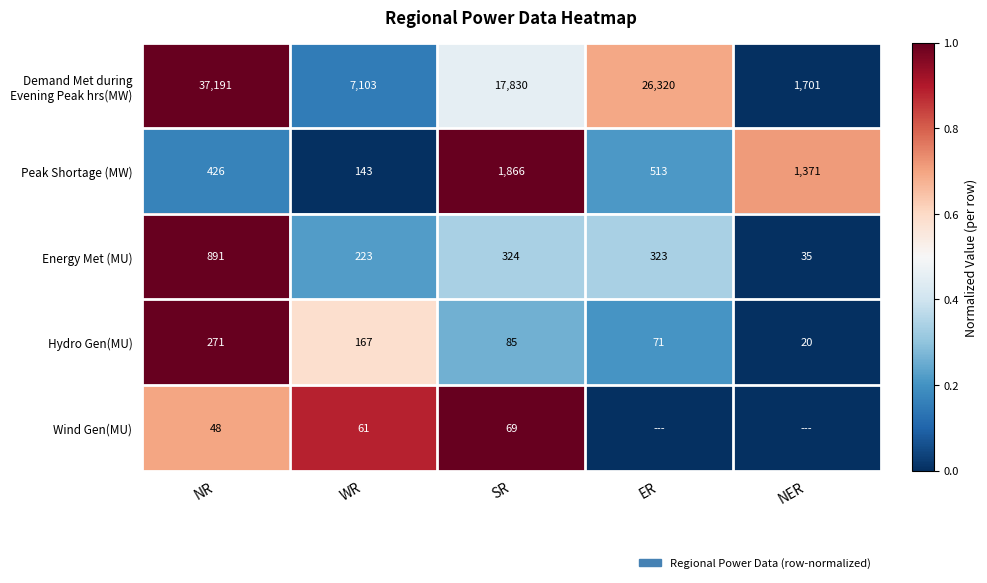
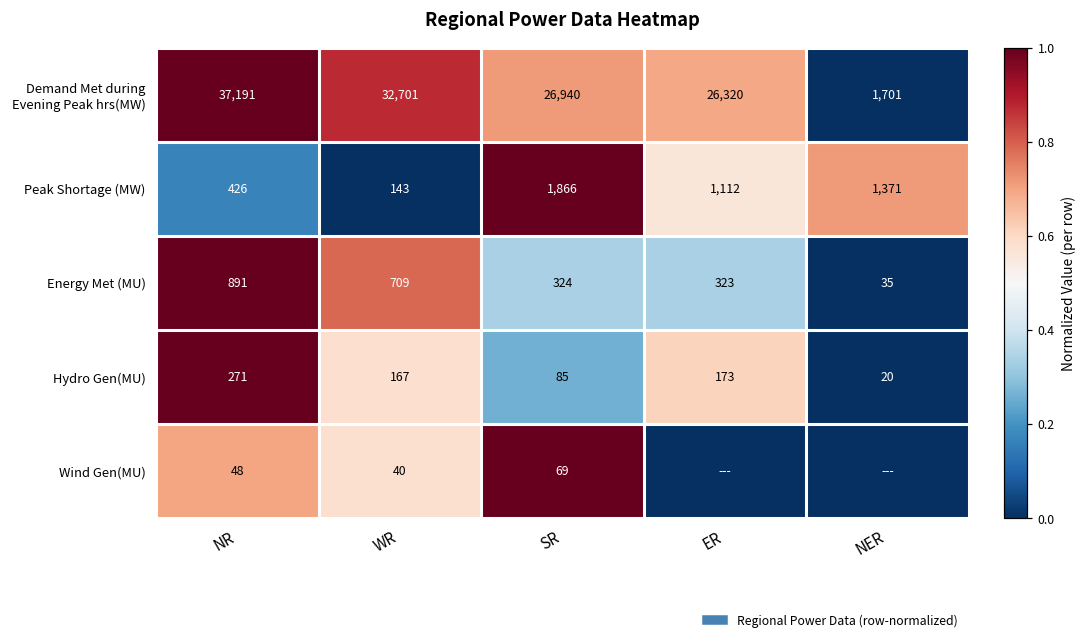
Demand Met during Evening Peak hrs(MW), WR: 7,103 -> 32,701
Demand Met during Evening Peak hrs(MW), SR: 17,830 -> 26,940
Peak Shortage (MW), ER: 513 -> 1,112
Energy Met (MU), WR: 223 -> 709
Hydro Gen(MU), ER: 71 -> 173
Wind Gen(MU), WR: 61 -> 40
